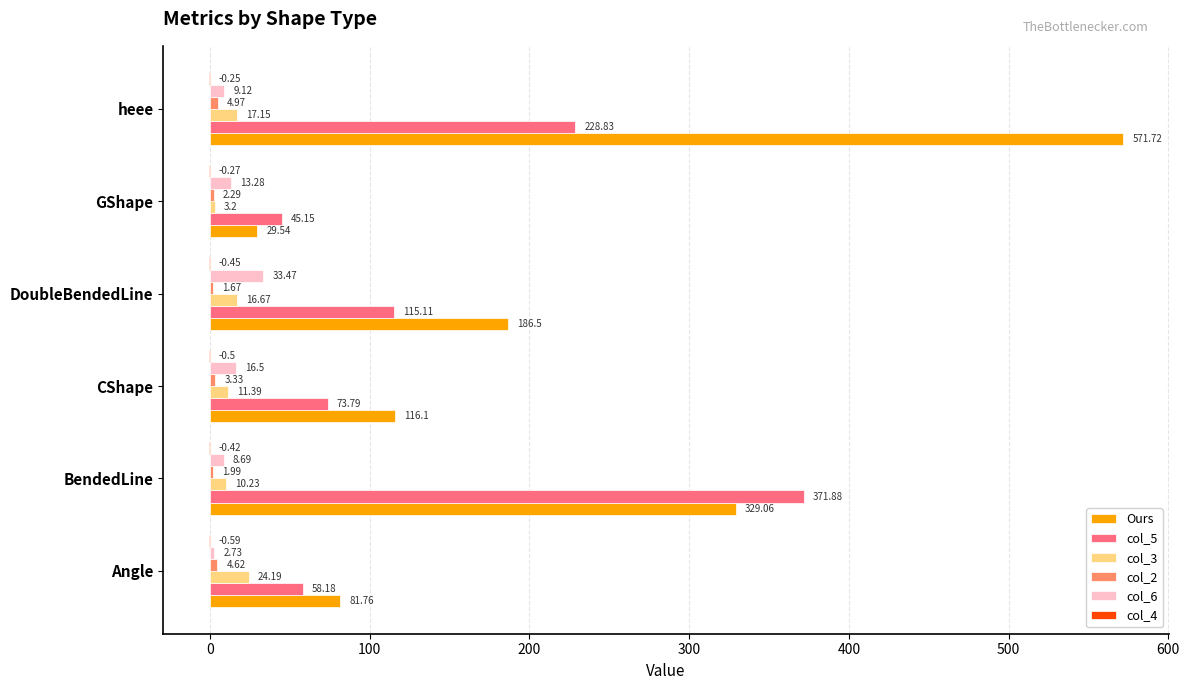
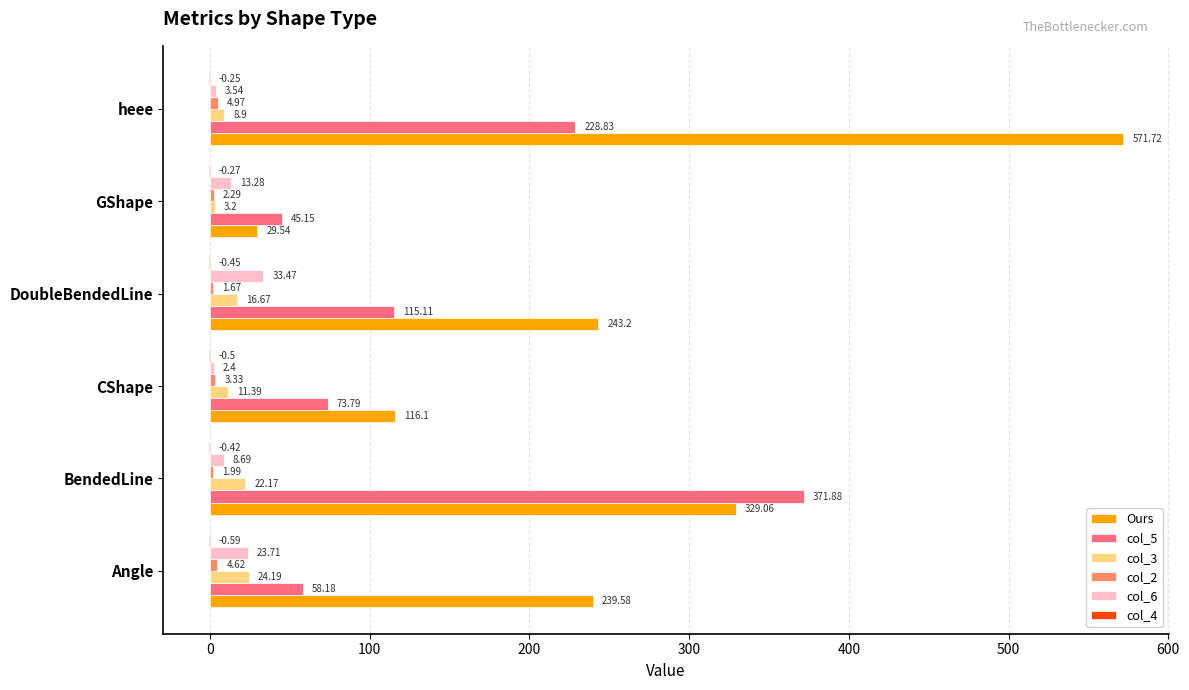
col_6, heee: 9.12 -> 3.54
col_3, heee: 17.15 -> 8.9
Ours, DoubleBendedLine: 186.5 -> 243.2
col_6, CShape: 16.5 -> 2.4
col_3, BendedLine: 10.23 -> 22.17
col_6, Angle: 2.73 -> 23.71
Ours, Angle: 81.76 -> 239.58
